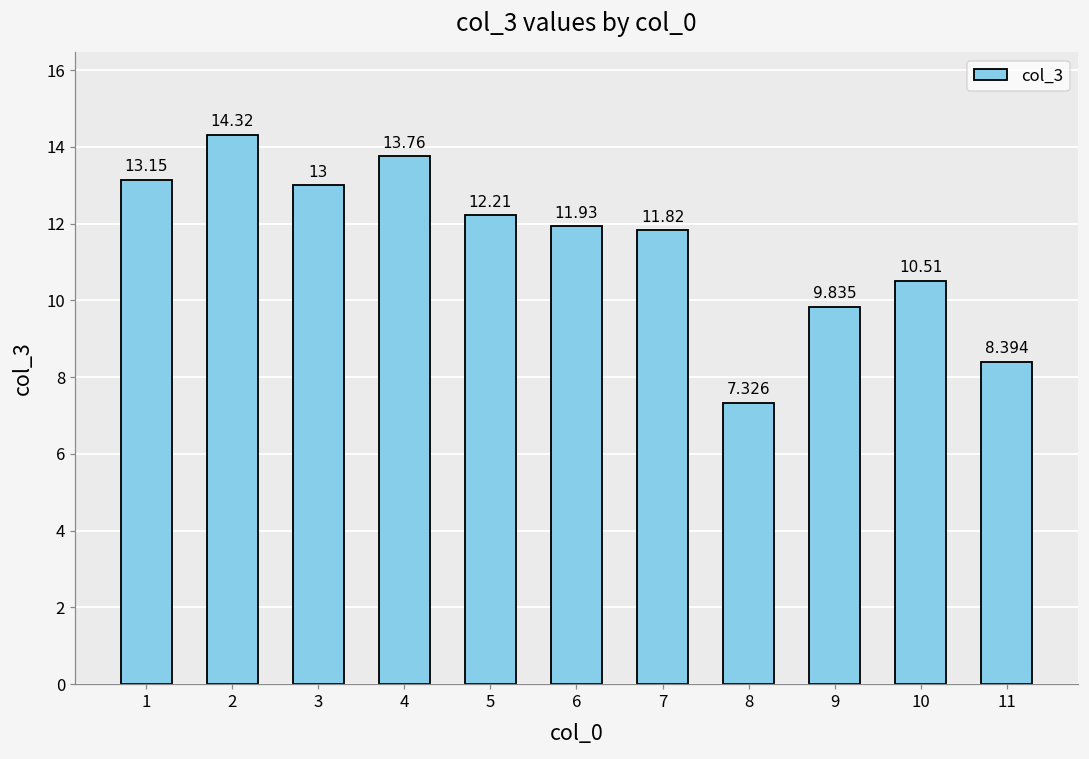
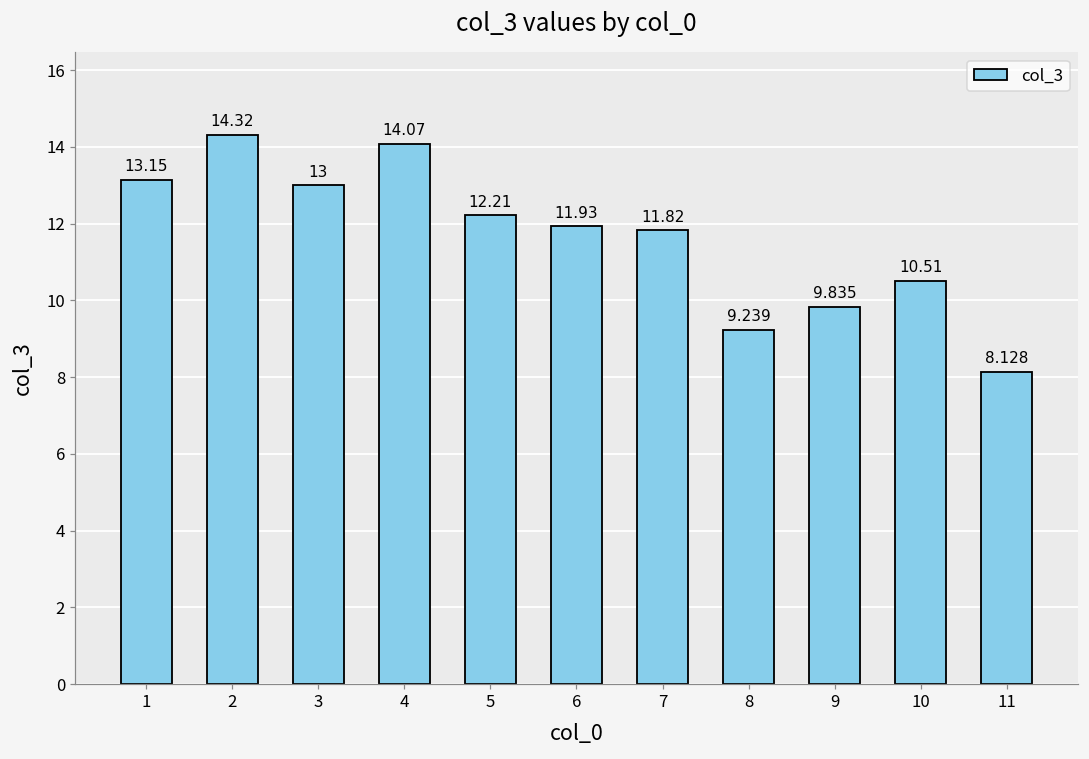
4: 13.76 -> 14.07
8: 7.326 -> 9.239
11: 8.394 -> 8.128
